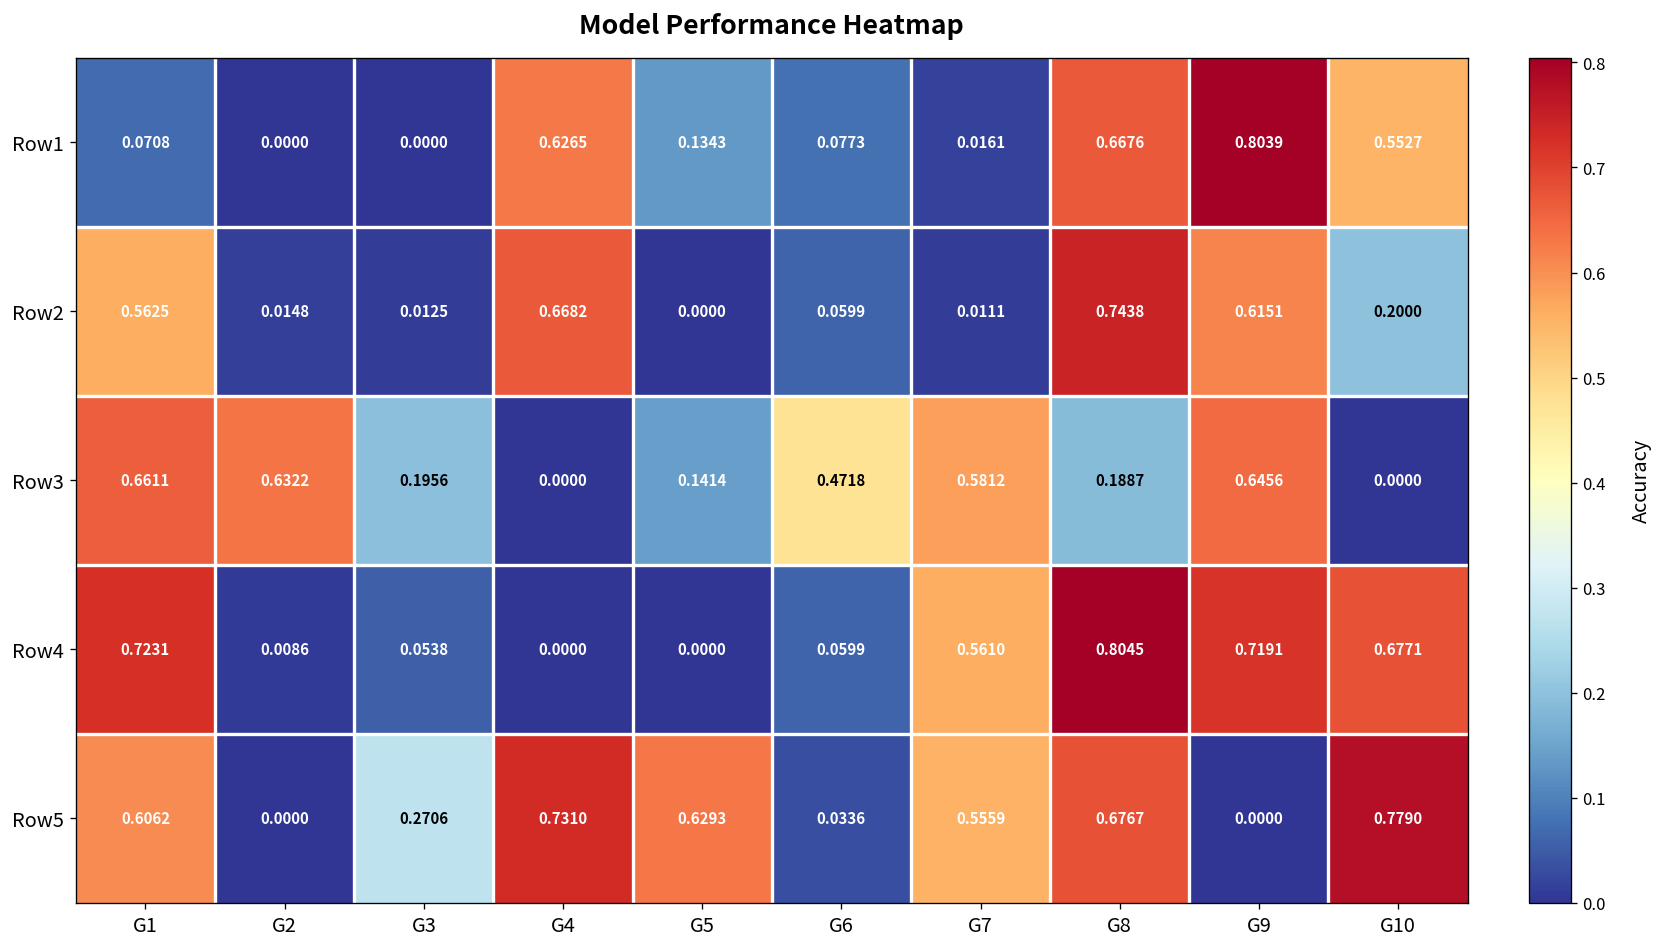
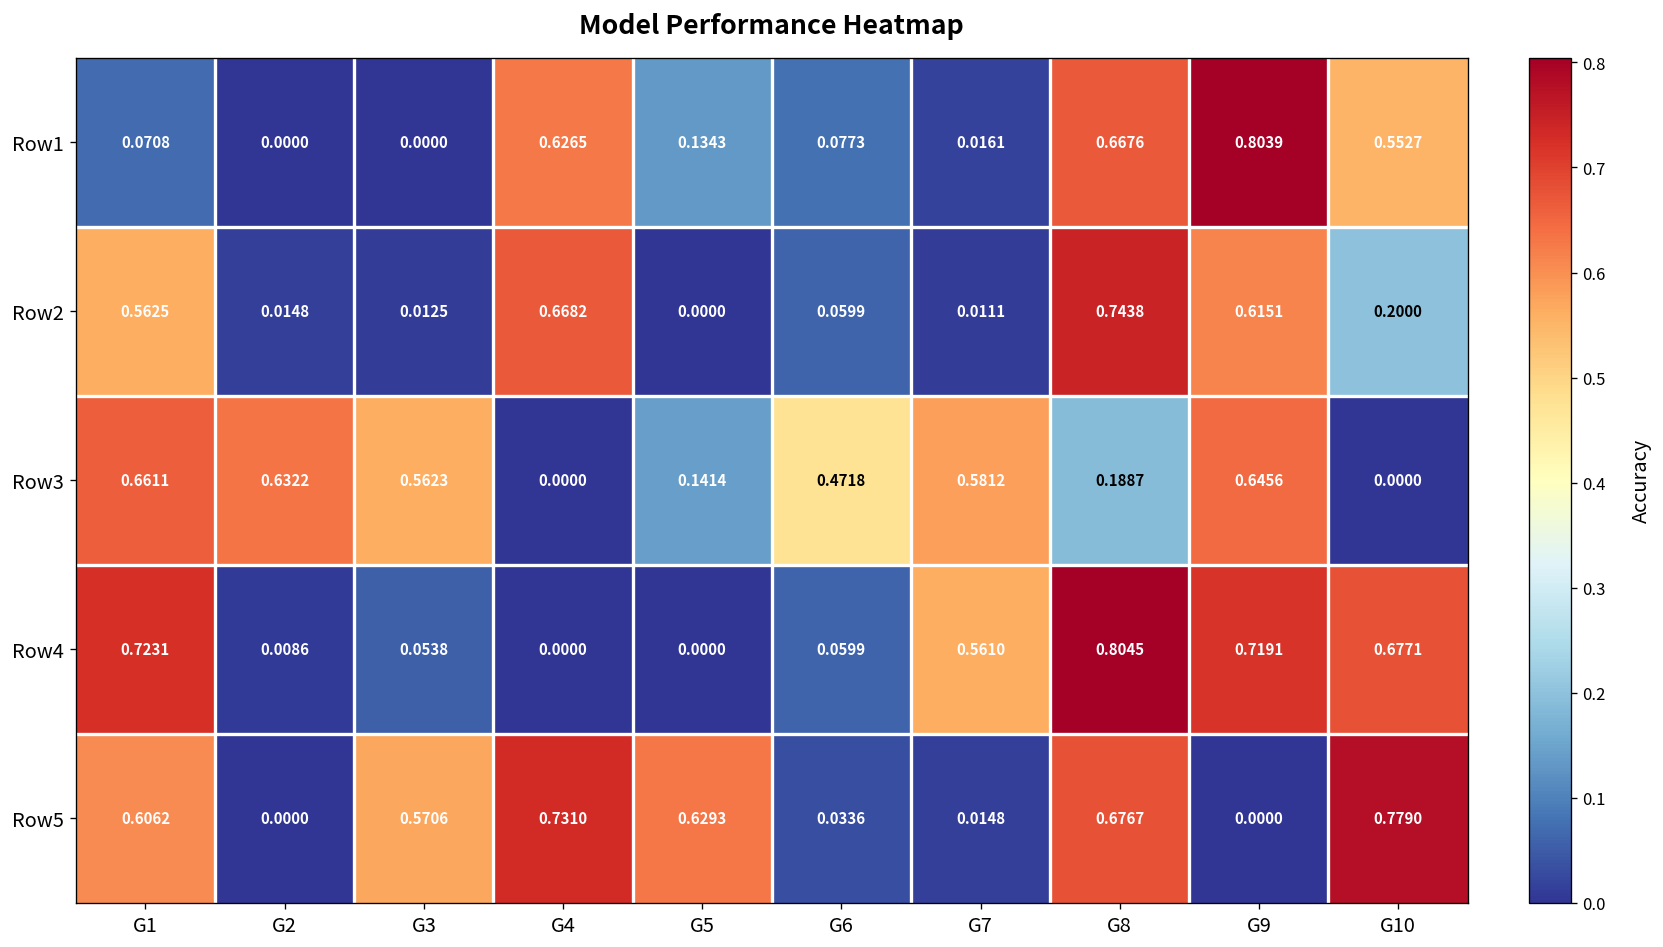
Row3, G3: 0.1956 -> 0.5623
Row5, G3: 0.2706 -> 0.5706
Row5, G7: 0.5559 -> 0.0148
